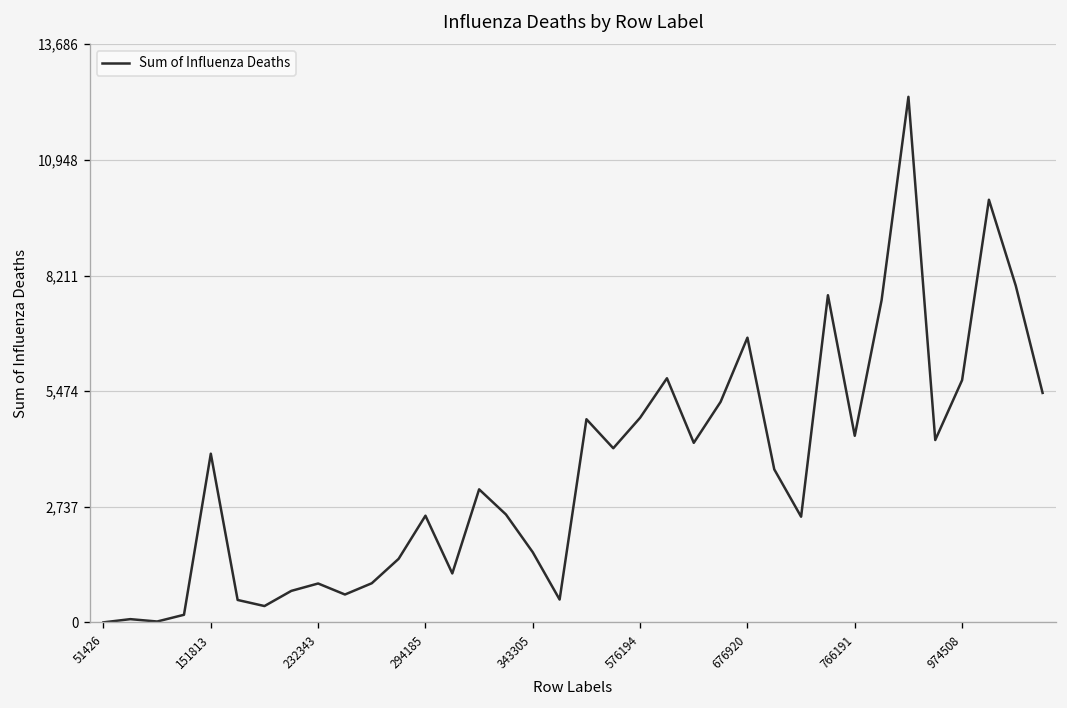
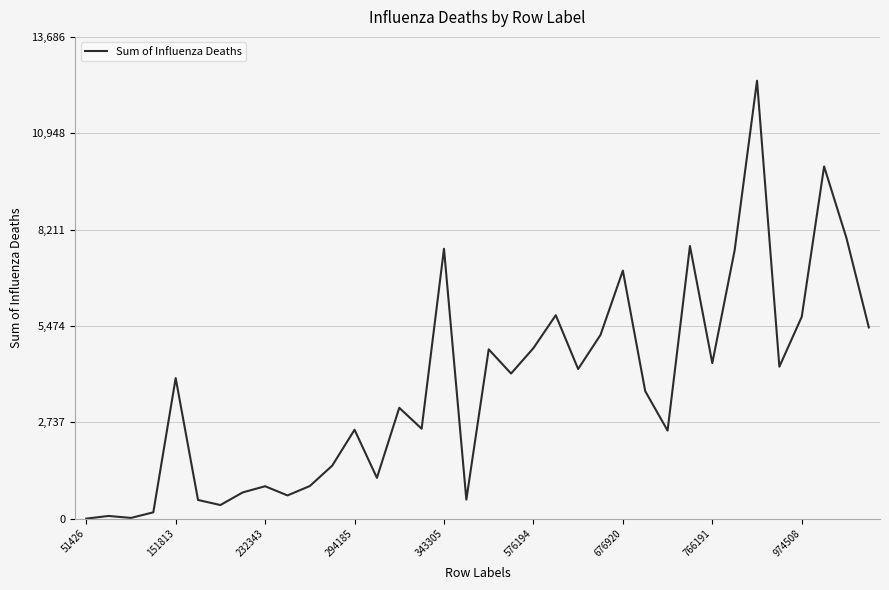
343305: 1,700 -> 7,700
676920: 6,700 -> 7,000
